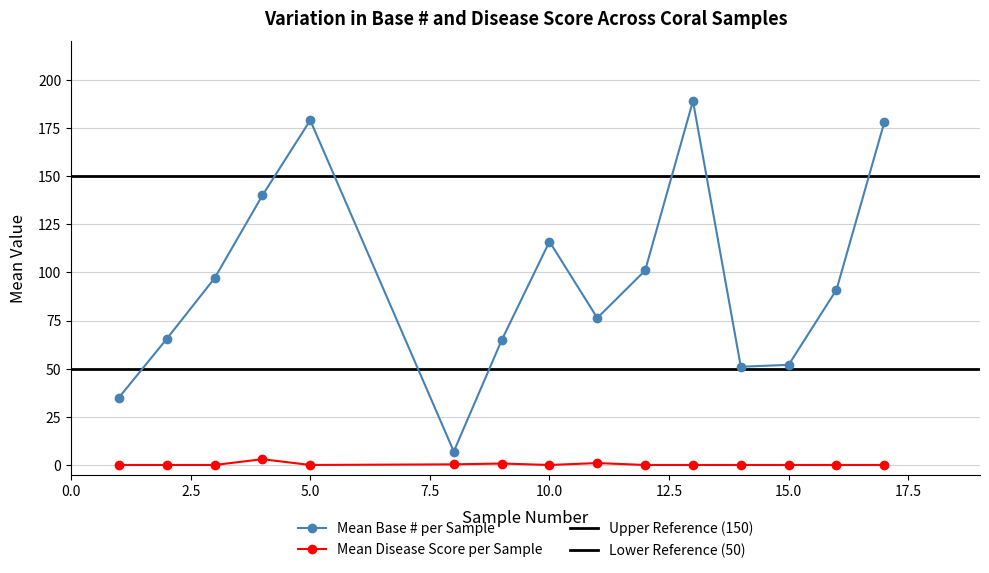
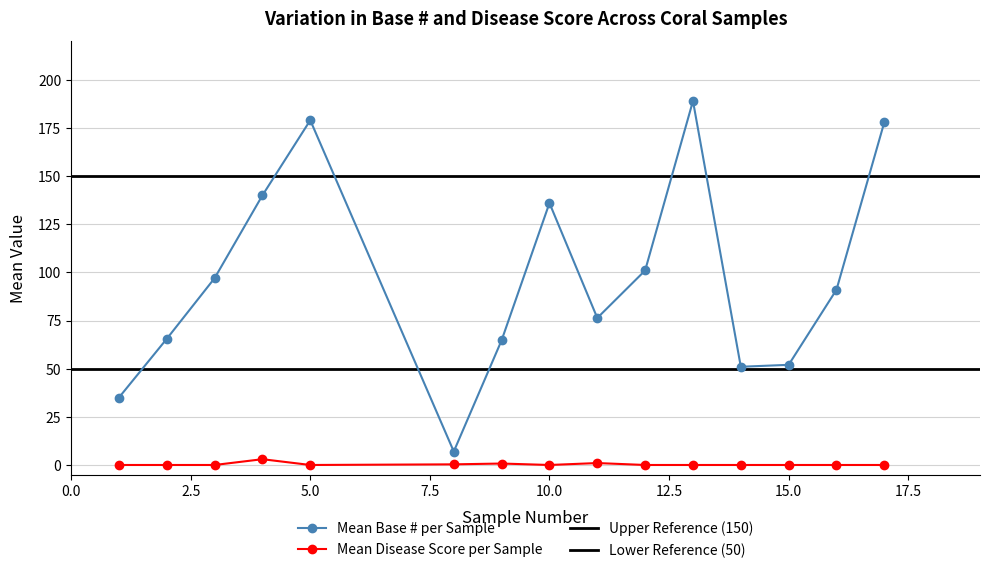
Mean Base # per Sample, 10.0: 116 -> 136
